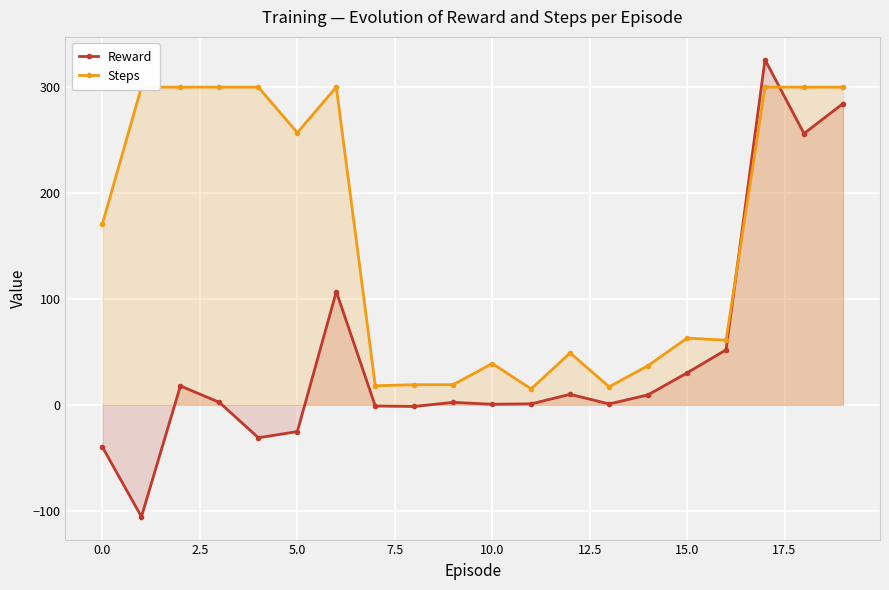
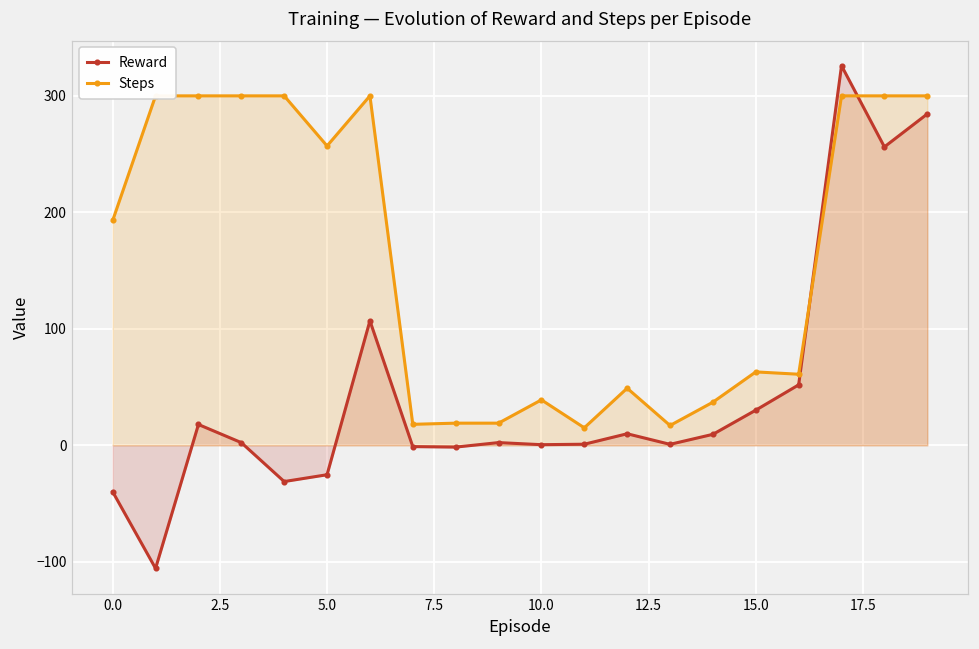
Steps, 0.0: 171 -> 193
